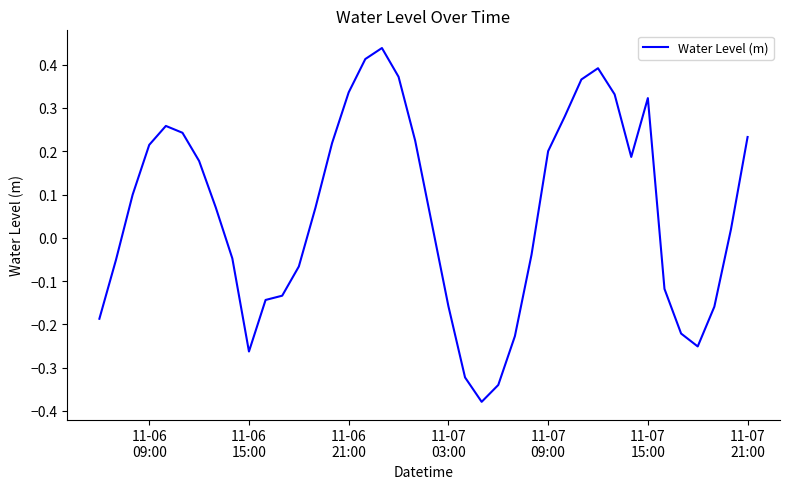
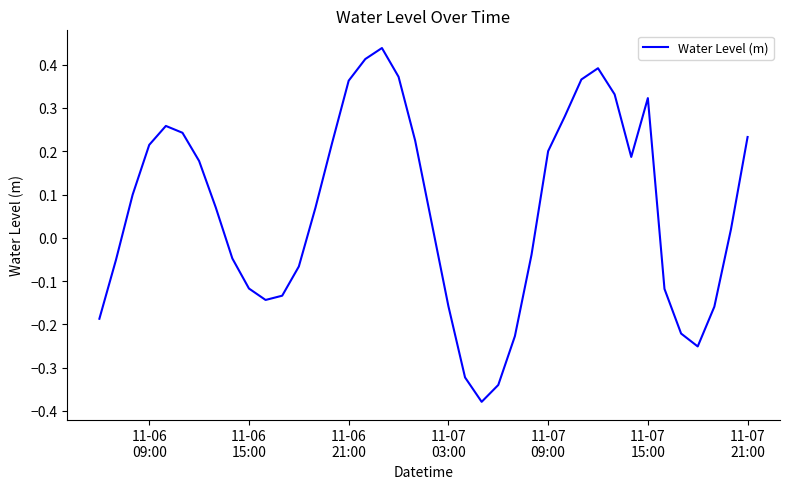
11-06 15:00: -0.26 -> -0.12
11-06 21:00: 0.34 -> 0.36
